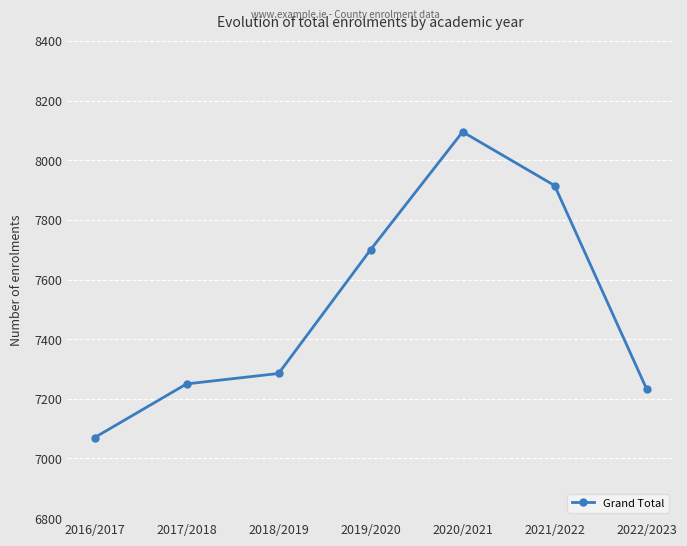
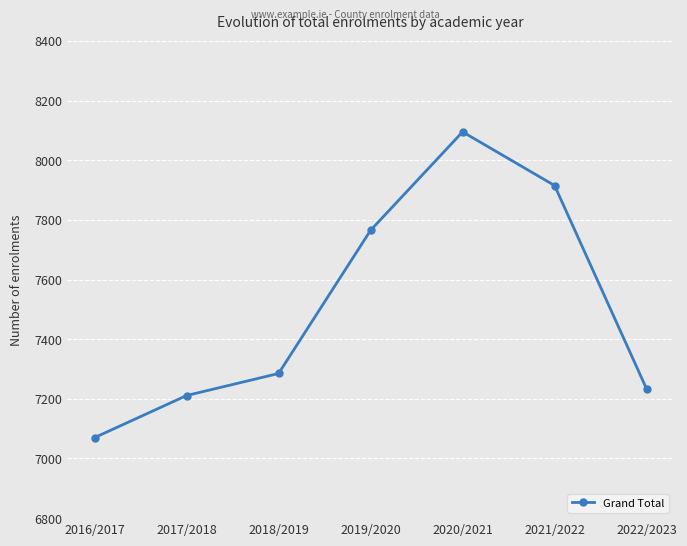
2017/2018: 7250 -> 7210
2019/2020: 7700 -> 7770
